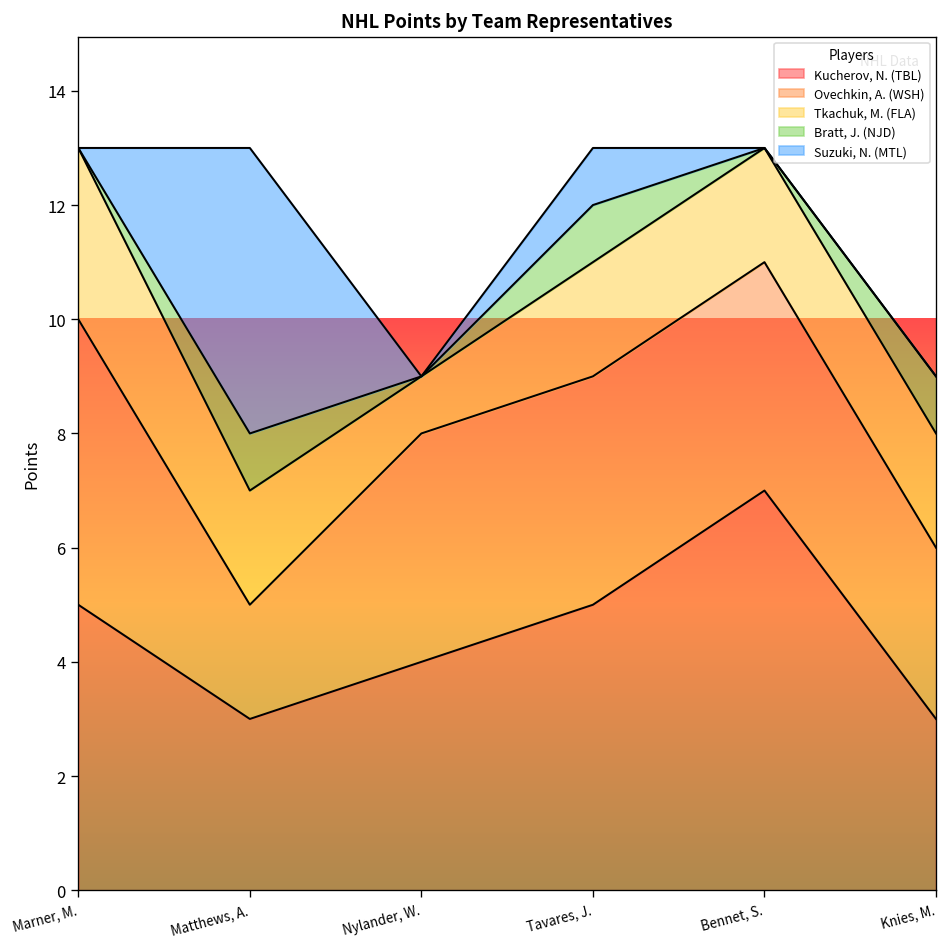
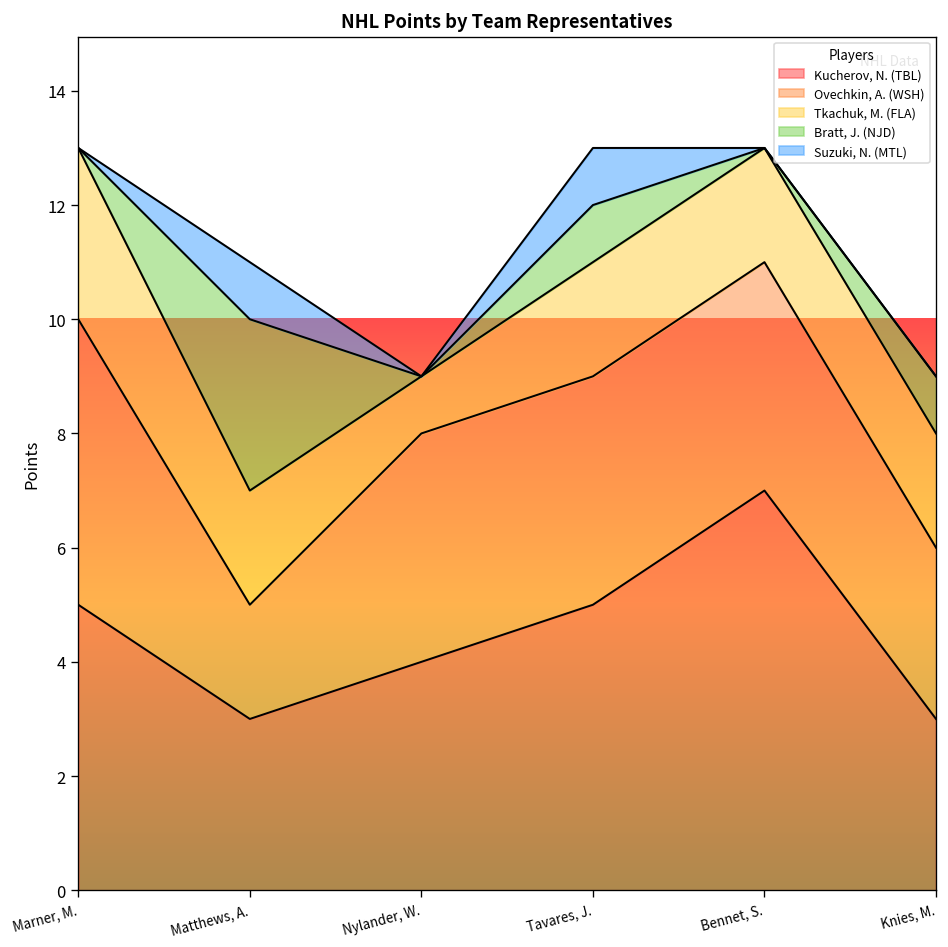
Bratt, J. (NJD), Matthews, A.: 1 -> 3
Suzuki, N. (MTL), Matthews, A.: 5 -> 1
